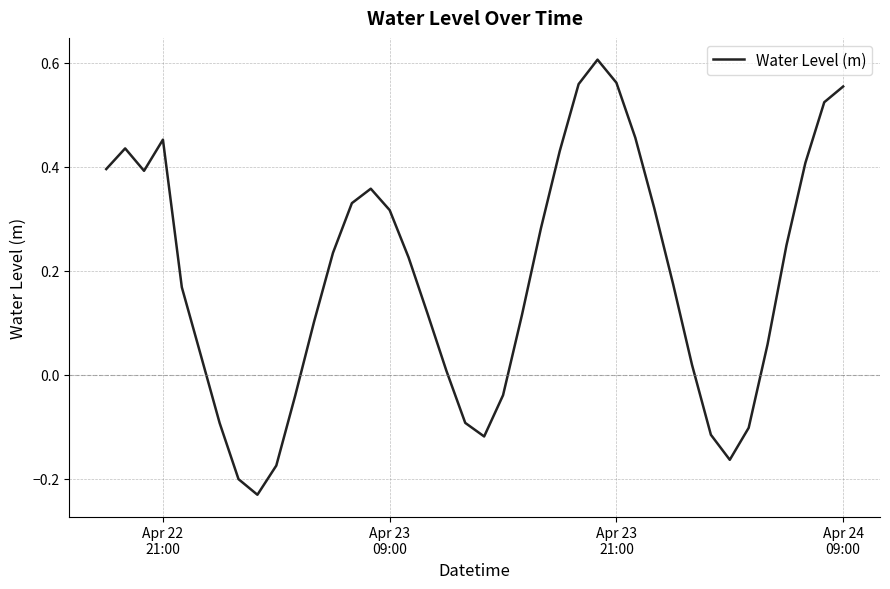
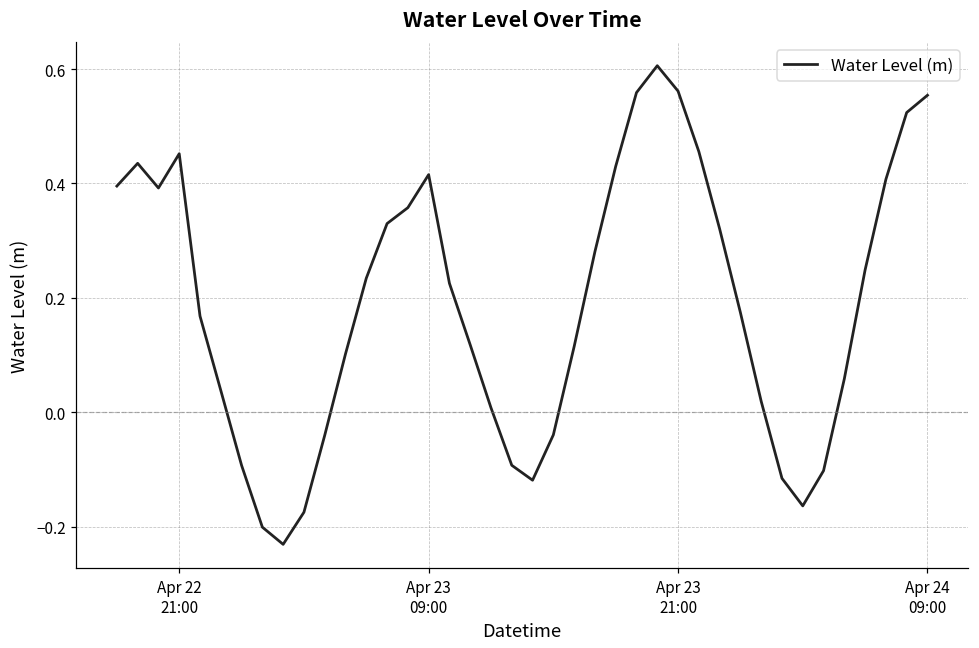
Apr 23 09:00: 0.32 -> 0.42
